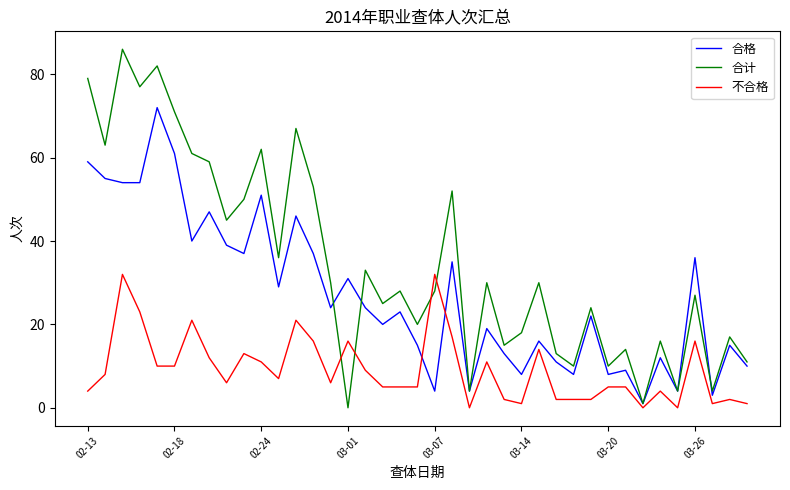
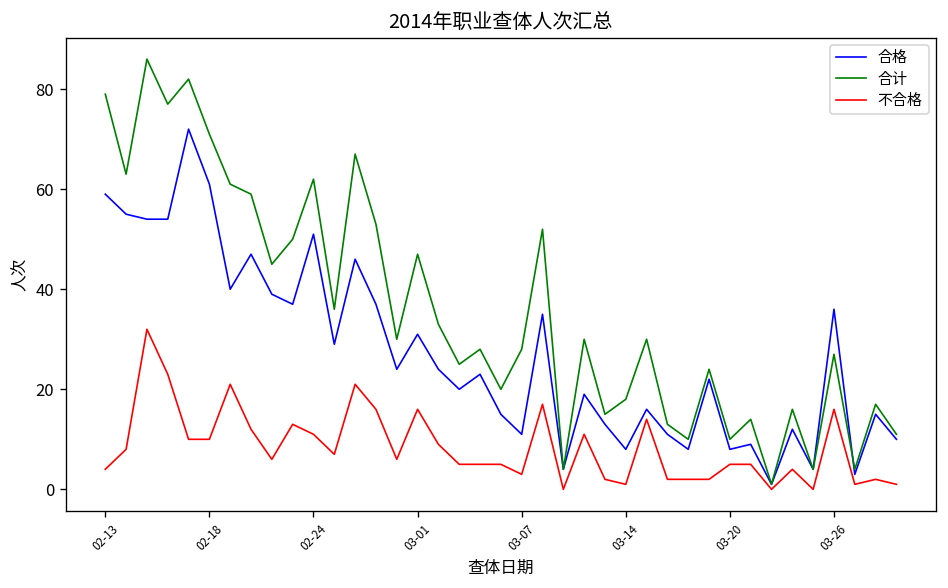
合计, 03-01: 0 -> 47
合格, 03-07: 4 -> 11
不合格, 03-07: 32 -> 3
